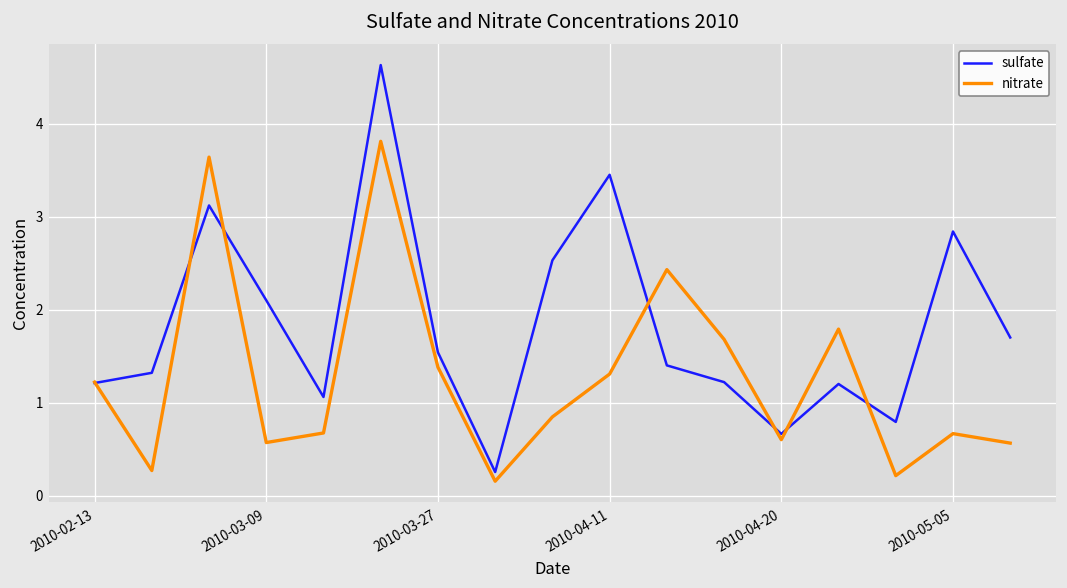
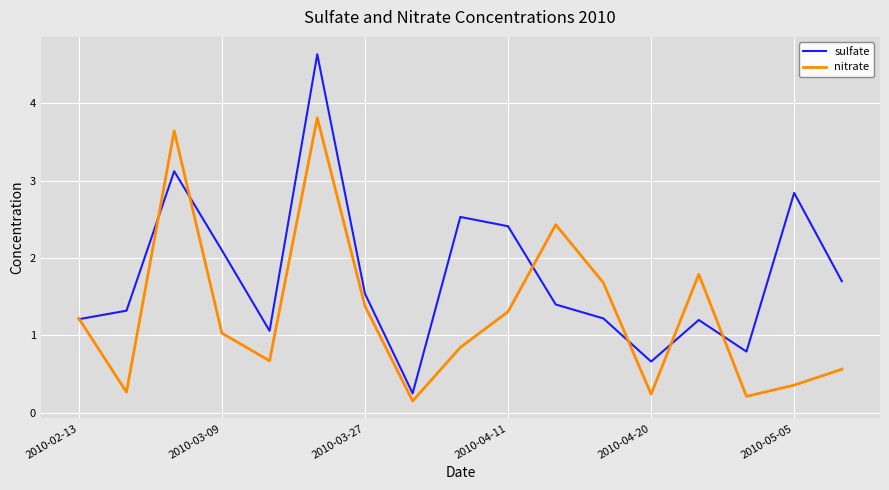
nitrate, 2010-03-09: 0.6 -> 1.0
sulfate, 2010-04-11: 3.5 -> 2.4
nitrate, 2010-04-20: 0.6 -> 0.2
nitrate, 2010-05-05: 0.7 -> 0.4
